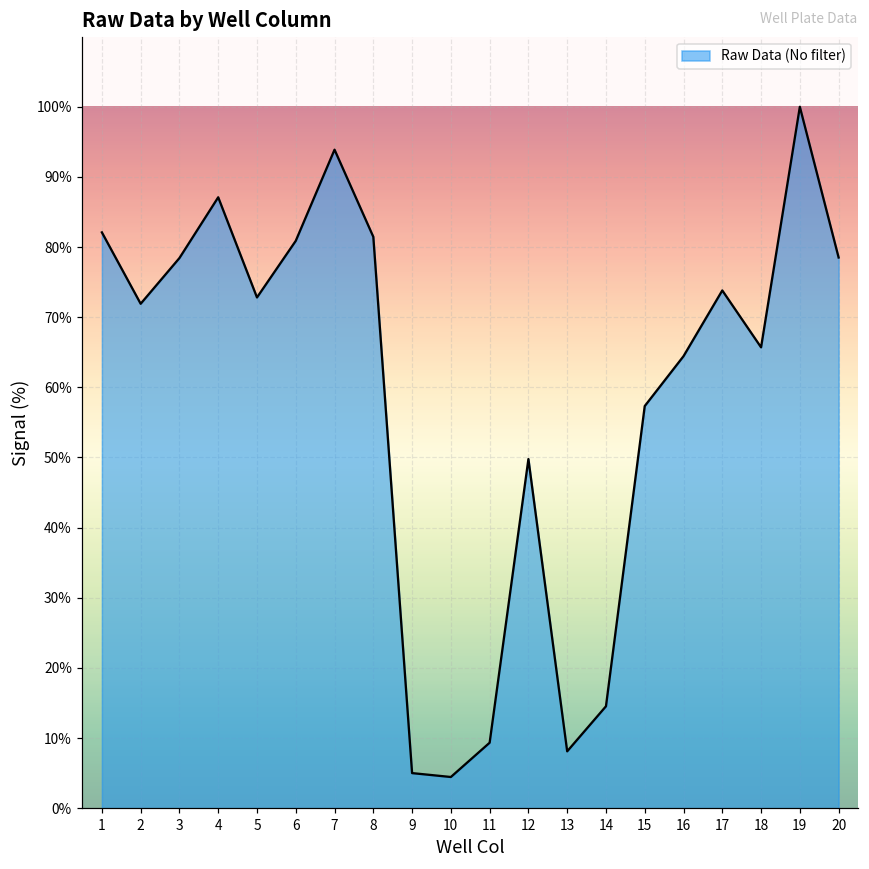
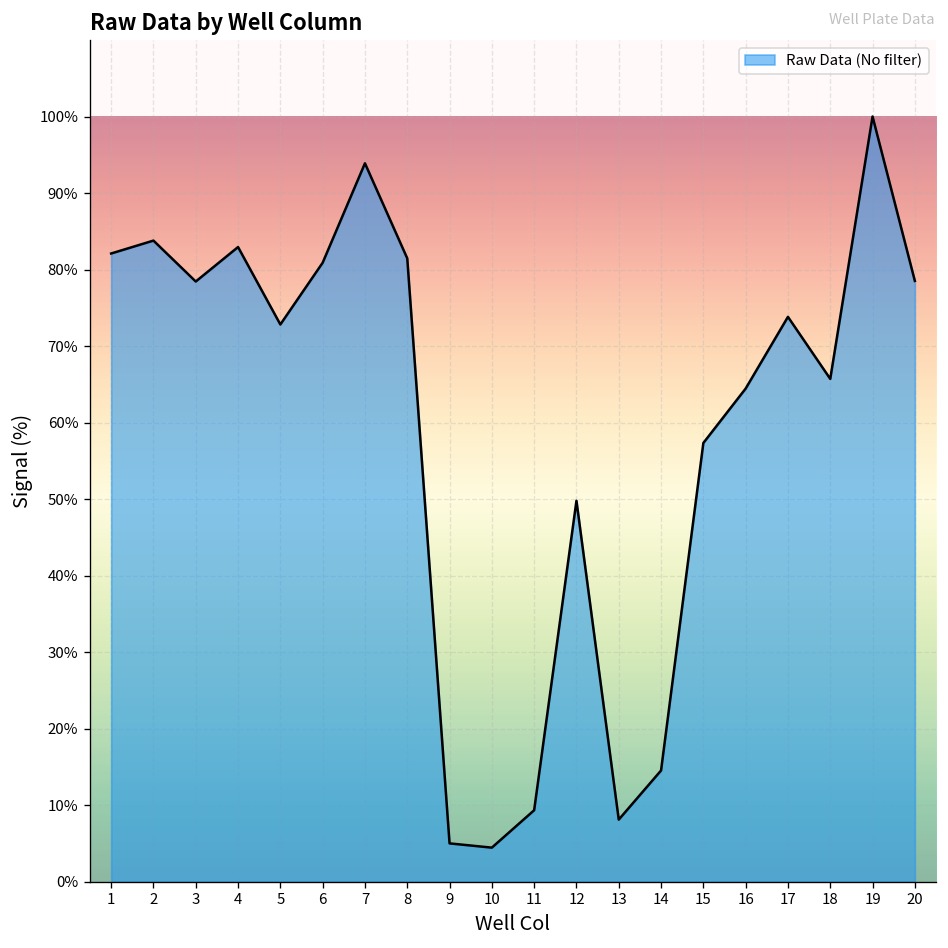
2: 72% -> 84%
4: 87% -> 83%
